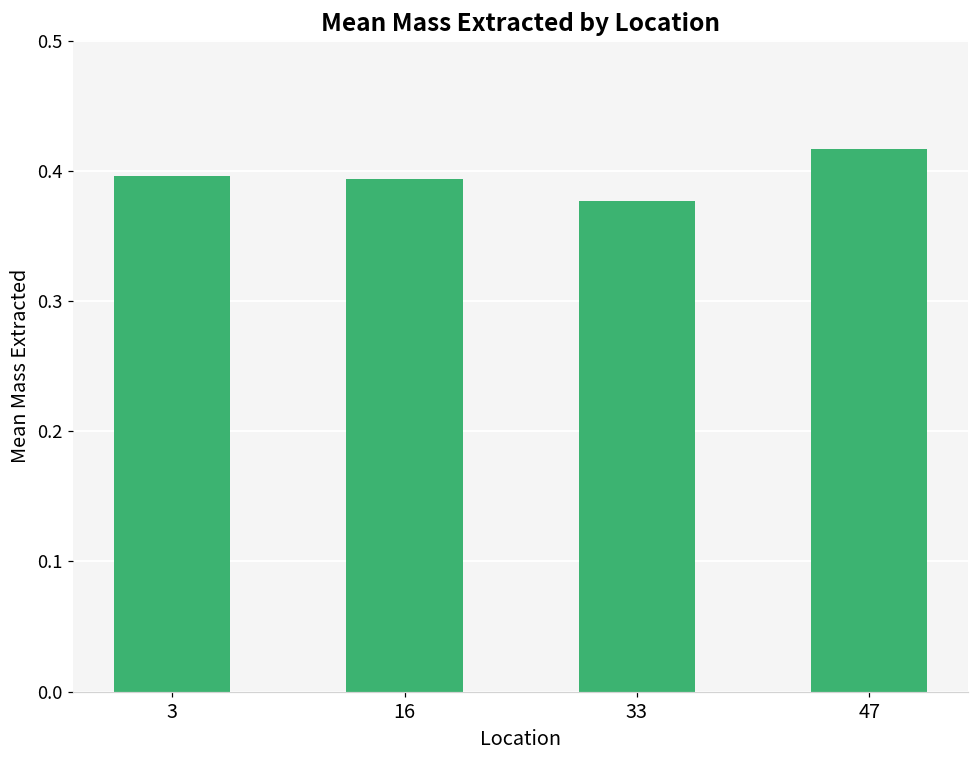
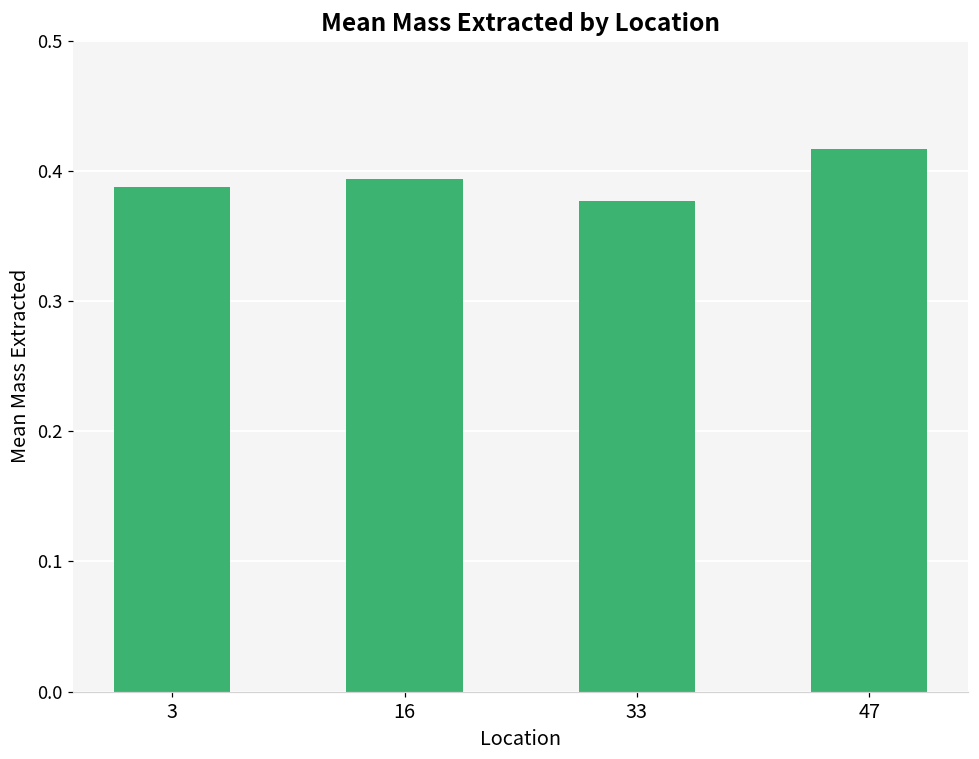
3: 0.396 -> 0.388
